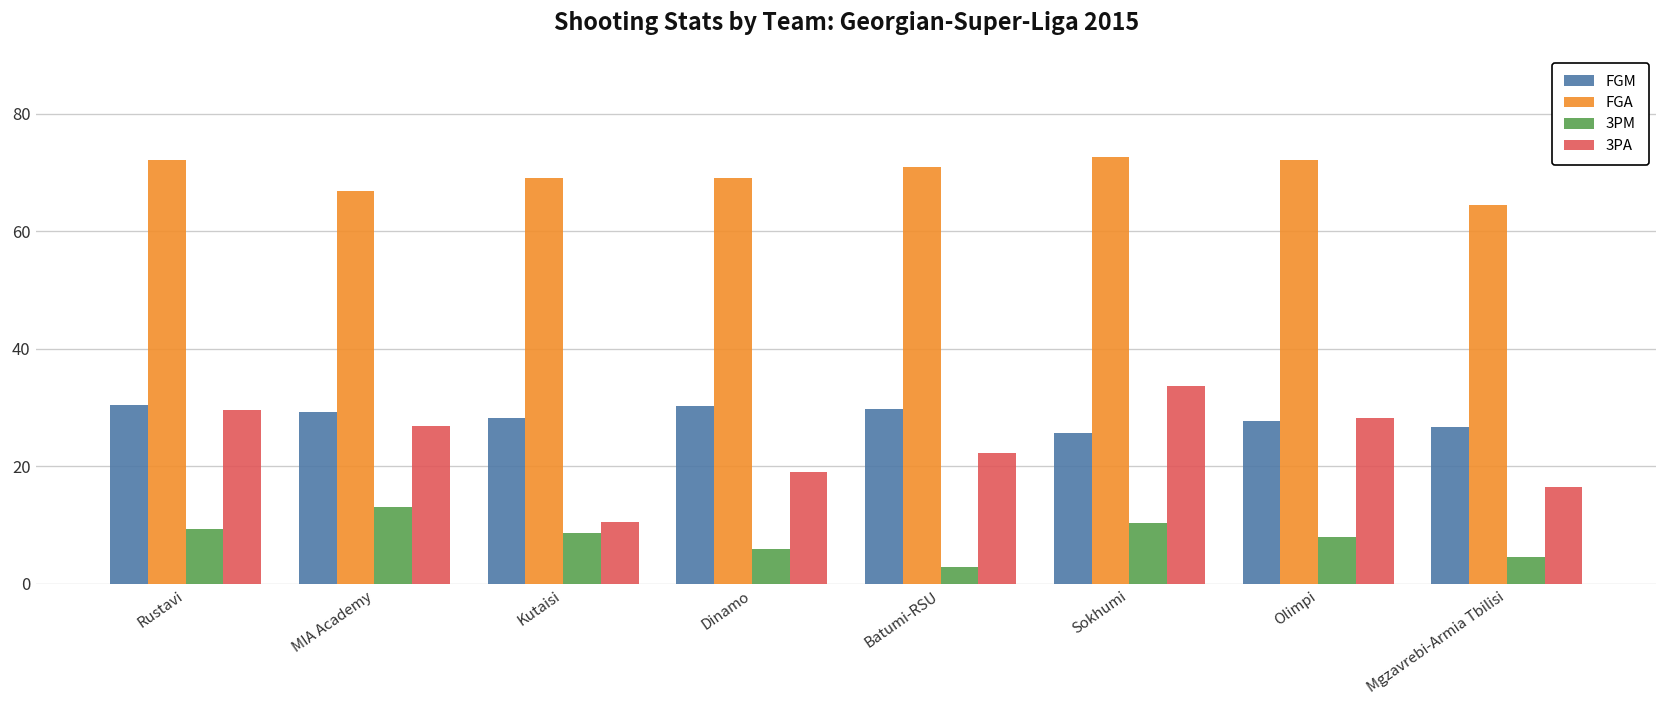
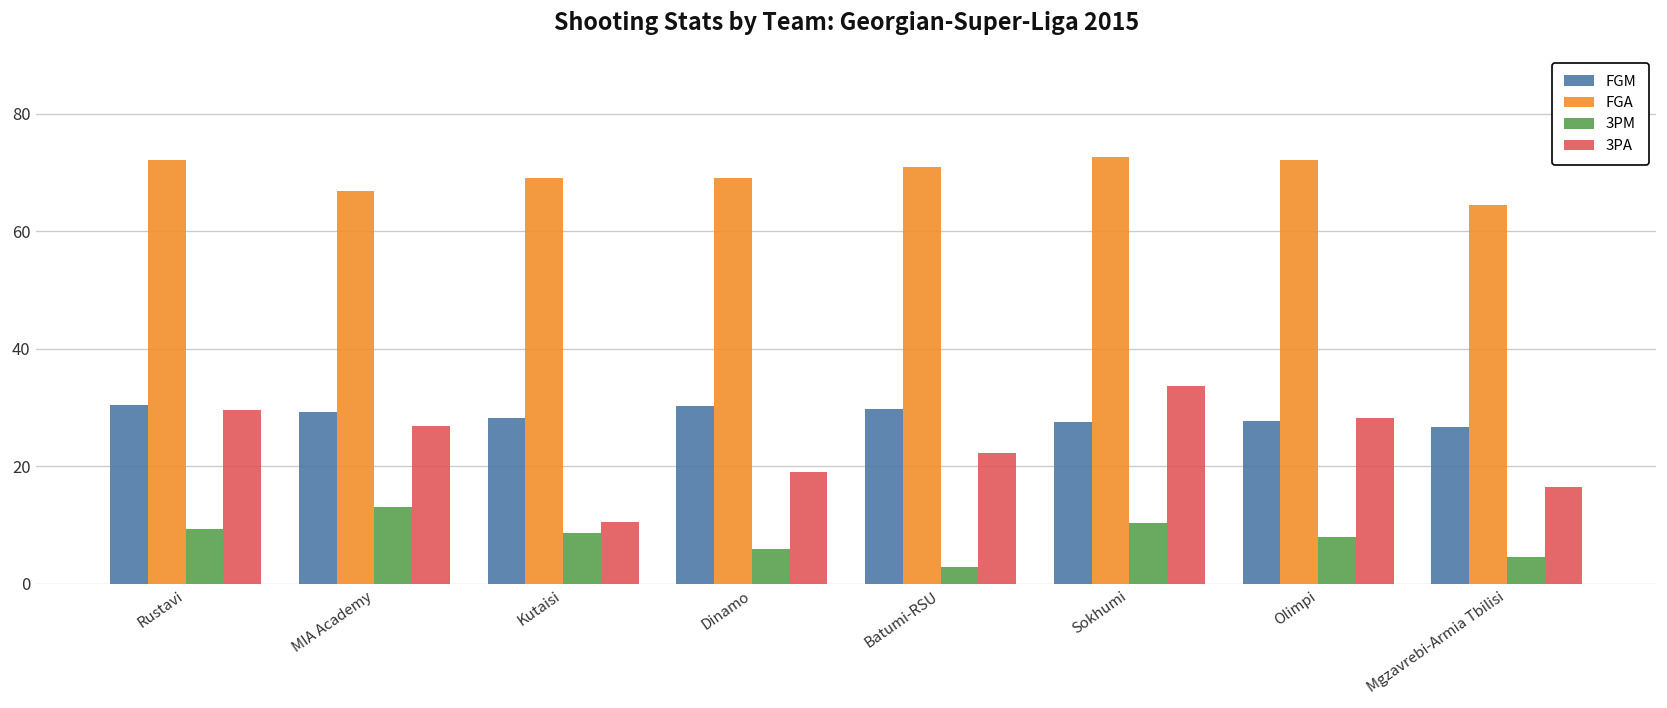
FGM, Sokhumi: 26 -> 28
